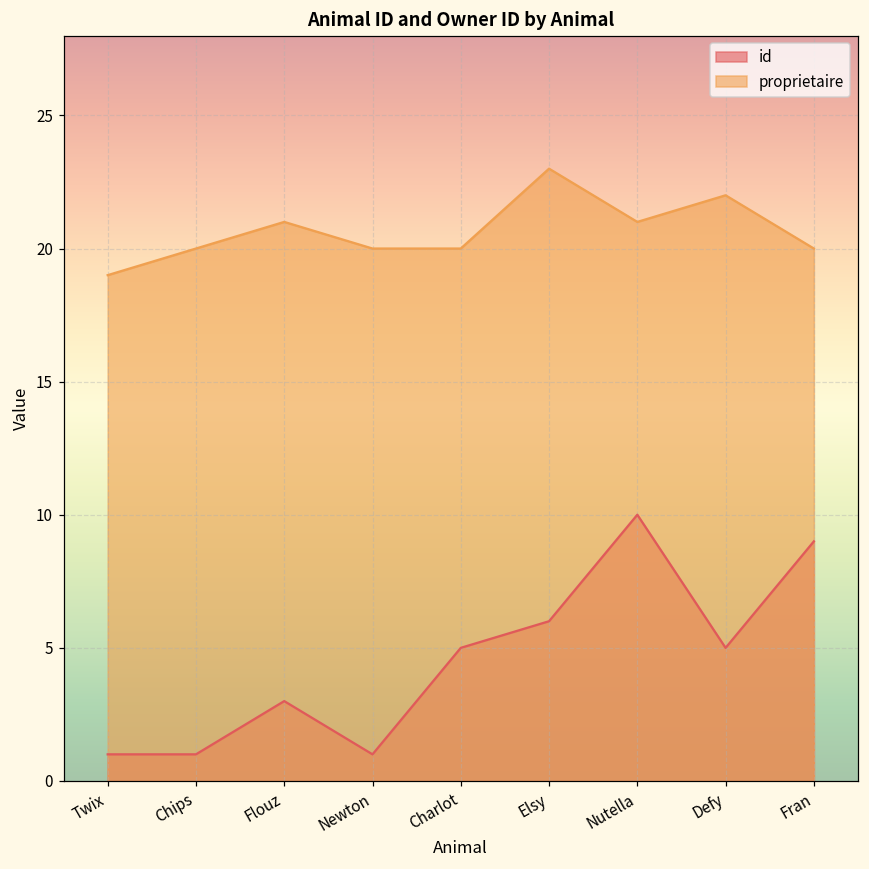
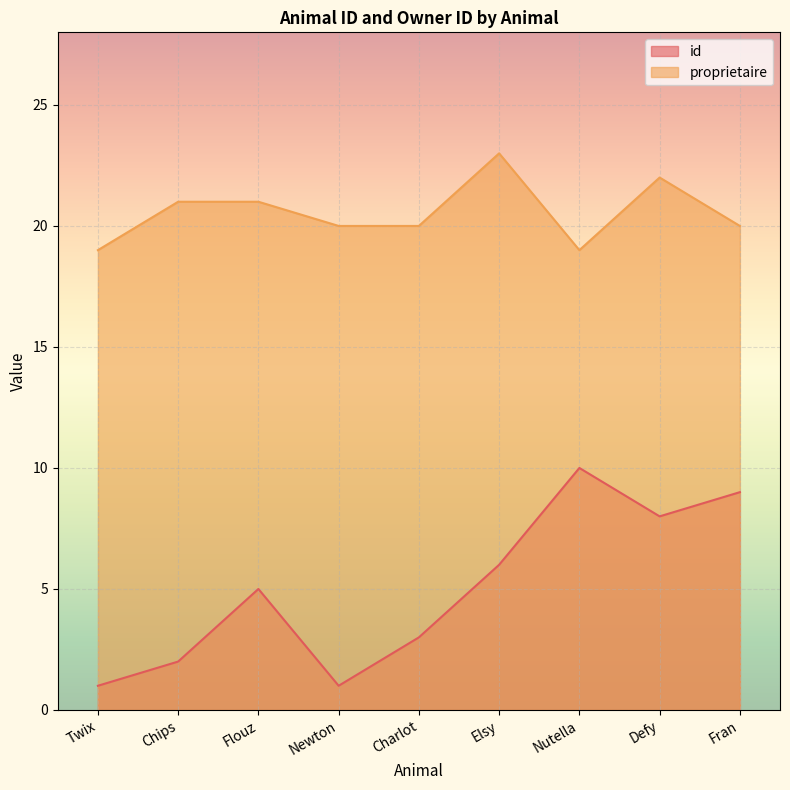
id, Chips: 1 -> 2
proprietaire, Chips: 20 -> 21
id, Flouz: 3 -> 5
id, Charlot: 5 -> 3
proprietaire, Nutella: 21 -> 19
id, Defy: 5 -> 8
